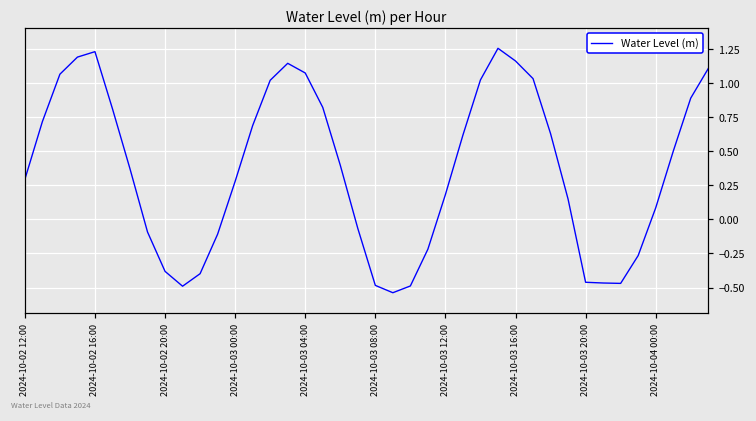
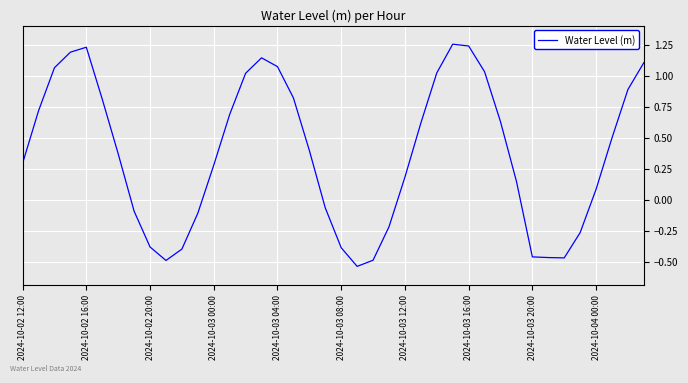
2024-10-03 08:00: -0.48 -> -0.39
2024-10-03 16:00: 1.16 -> 1.24
